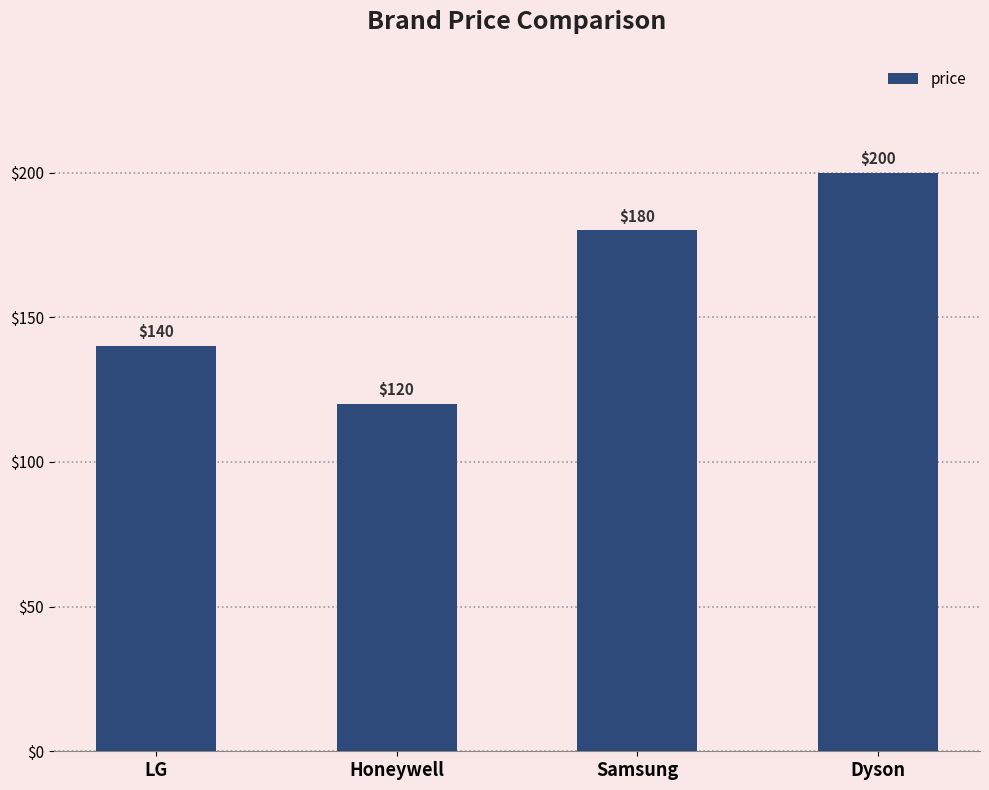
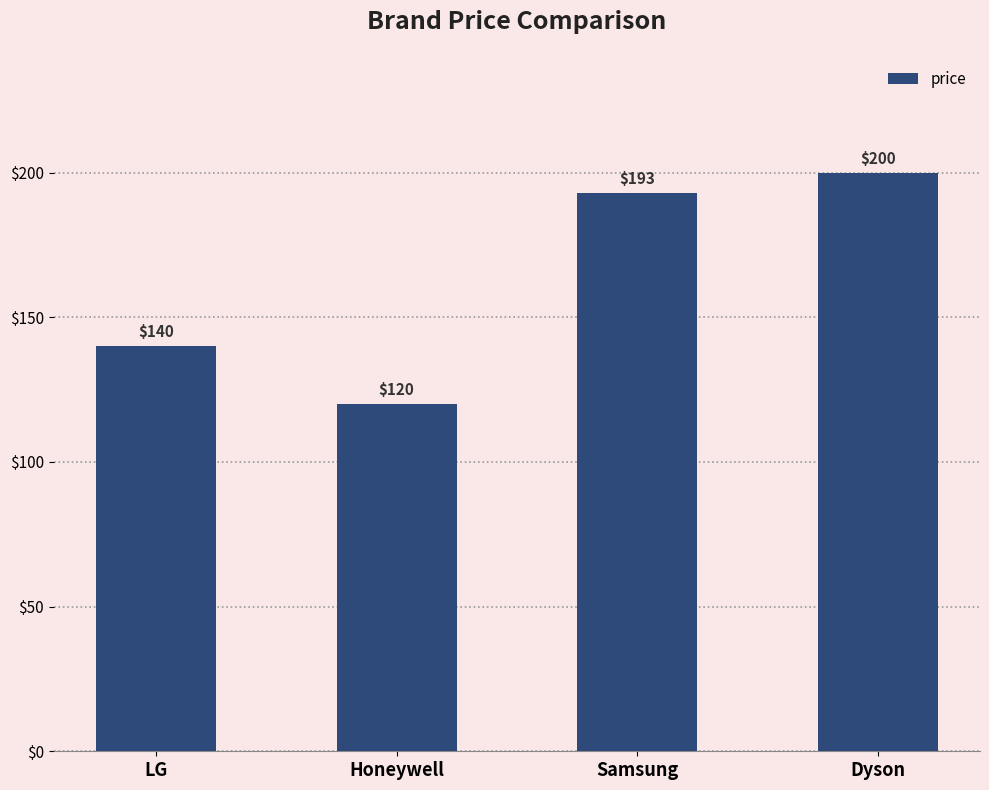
Samsung: $180 -> $193
